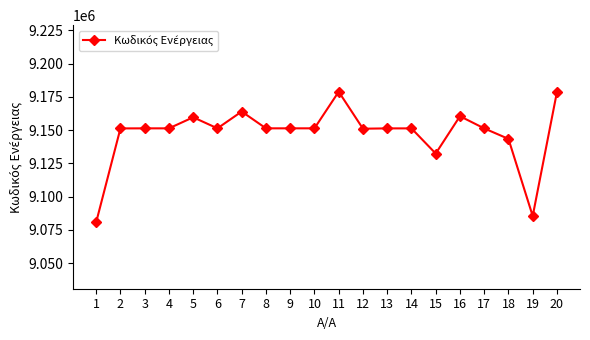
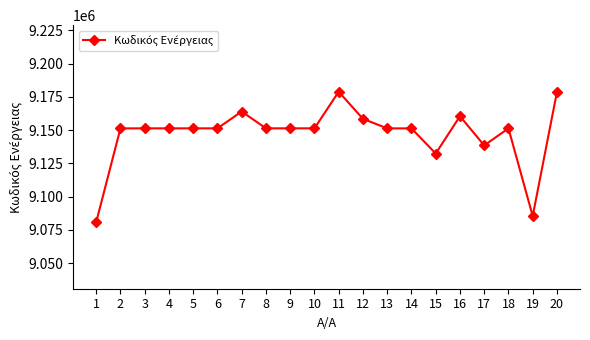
5: 9160000 -> 9151000
12: 9151000 -> 9158000
17: 9151000 -> 9139000
18: 9143000 -> 9151000
